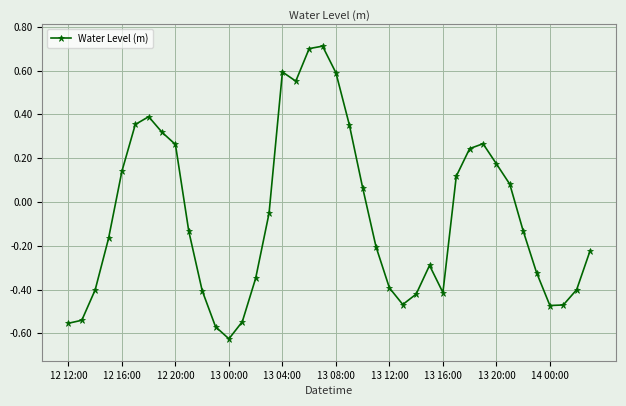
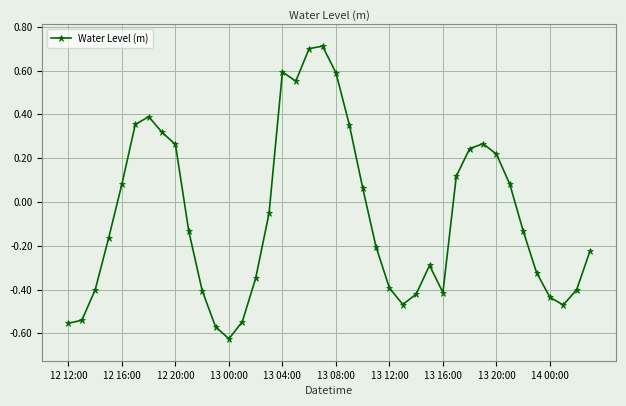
12 16:00: 0.14 -> 0.08
13 20:00: 0.17 -> 0.22
14 00:00: -0.47 -> -0.44
